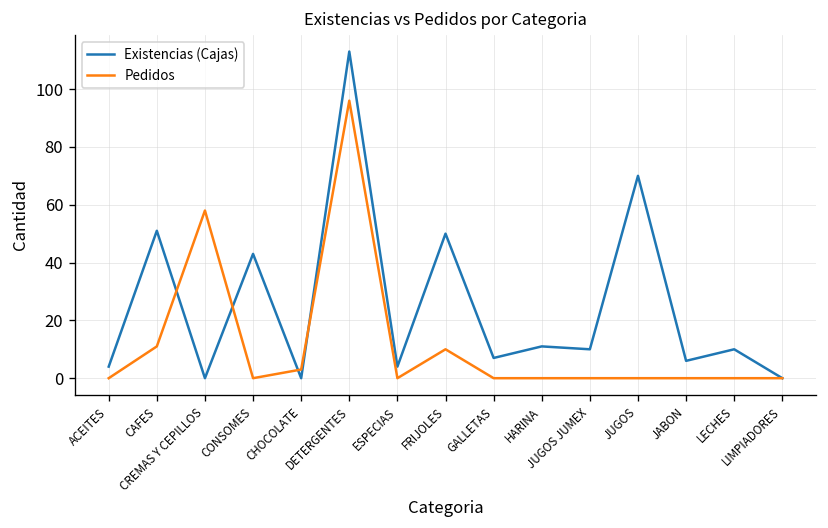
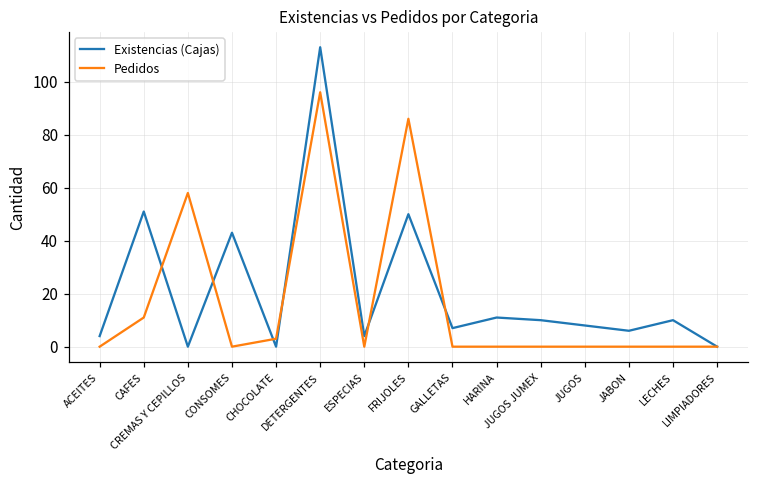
Pedidos, FRIJOLES: 10 -> 86
Existencias (Cajas), JUGOS: 70 -> 8
